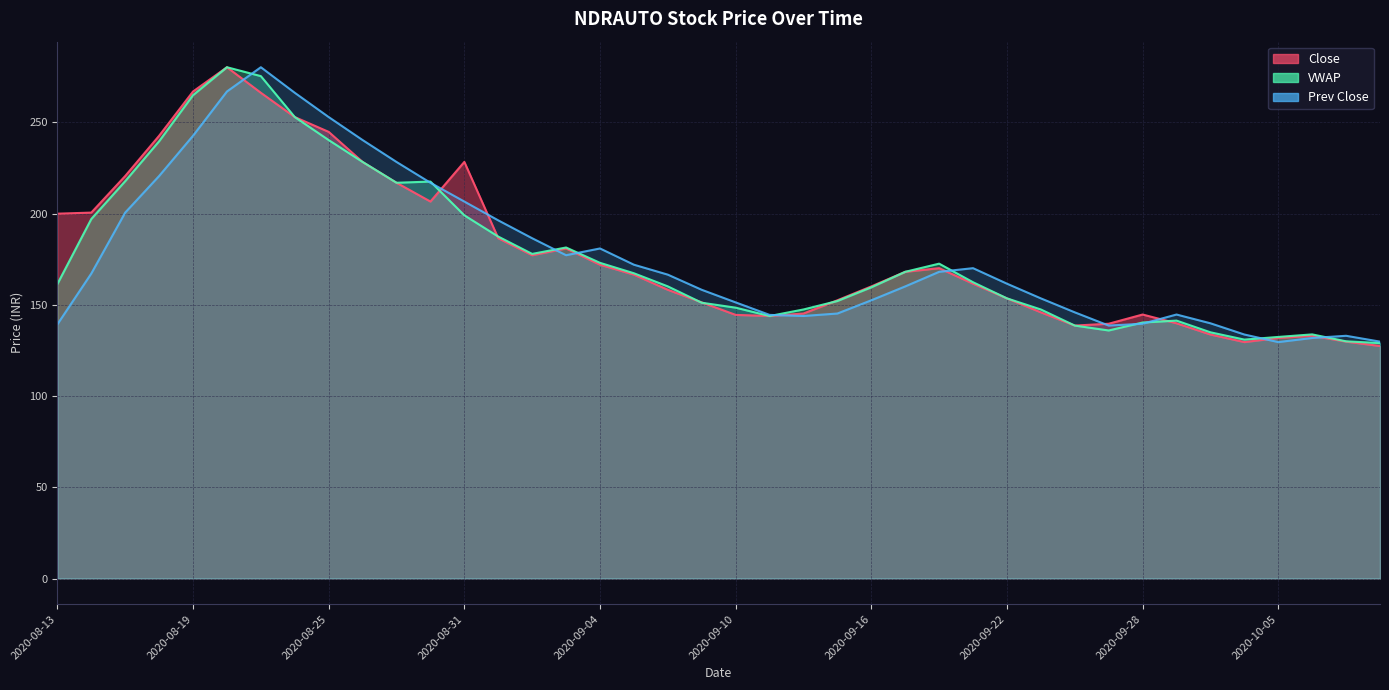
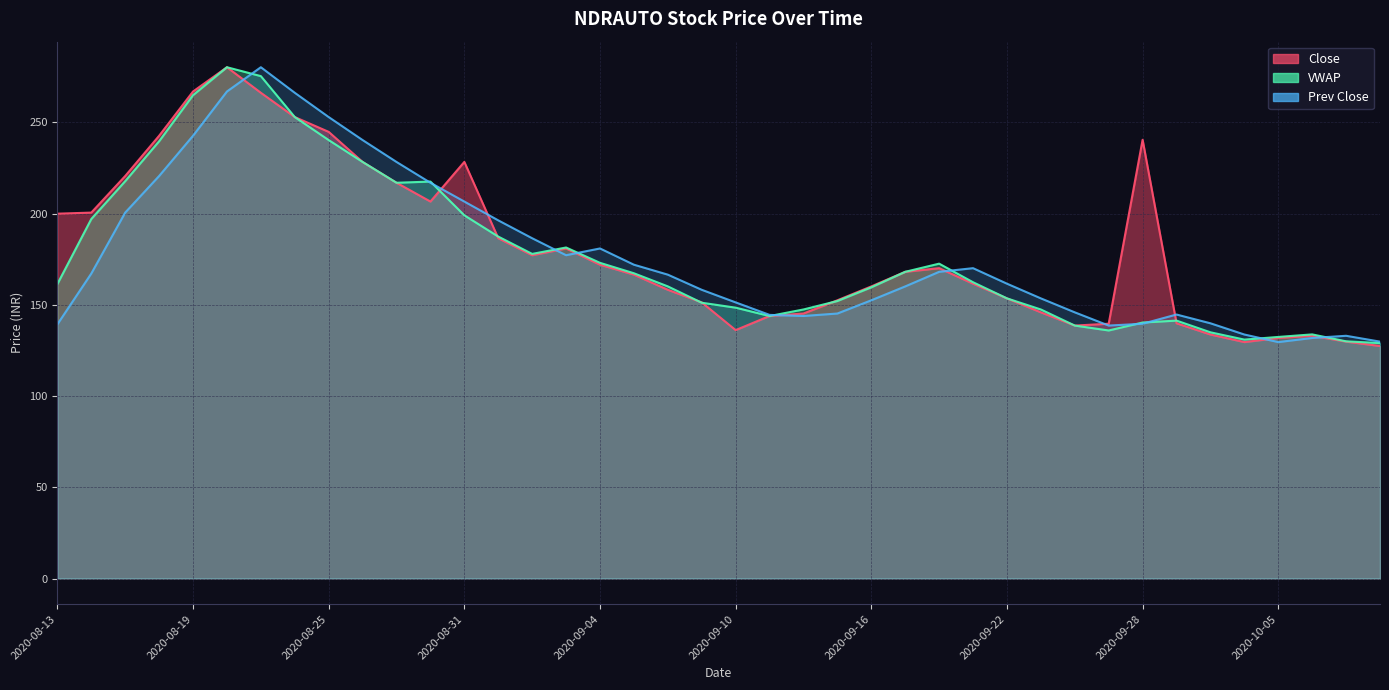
Close, 2020-09-10: 144 -> 136
Close, 2020-09-28: 145 -> 240
